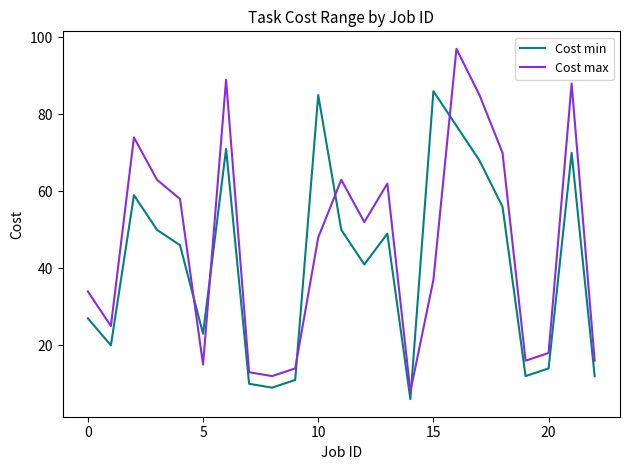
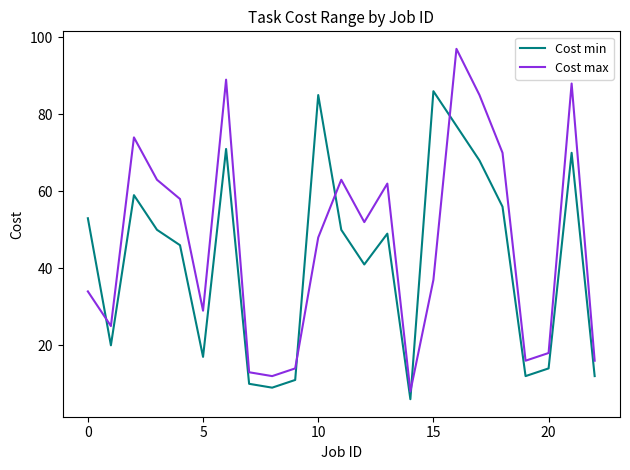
Cost min, 0: 27 -> 53
Cost min, 5: 23 -> 17
Cost max, 5: 15 -> 29
